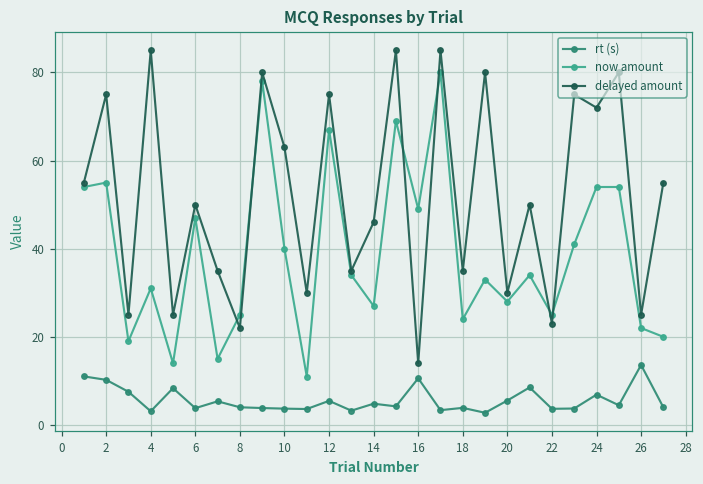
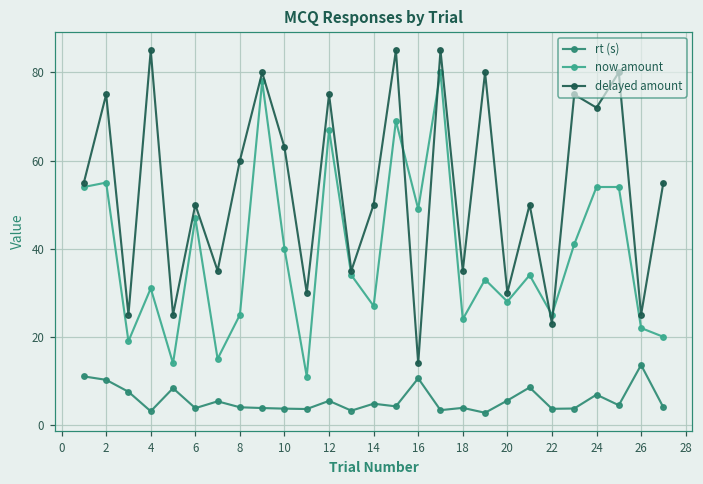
delayed amount, 8: 22 -> 60
delayed amount, 14: 46 -> 50
